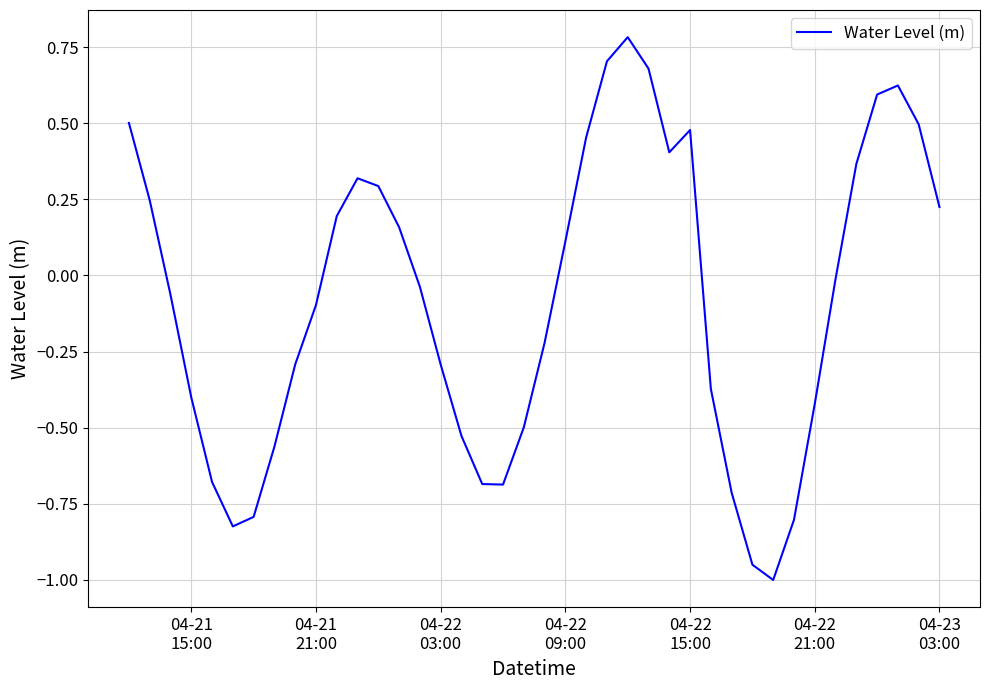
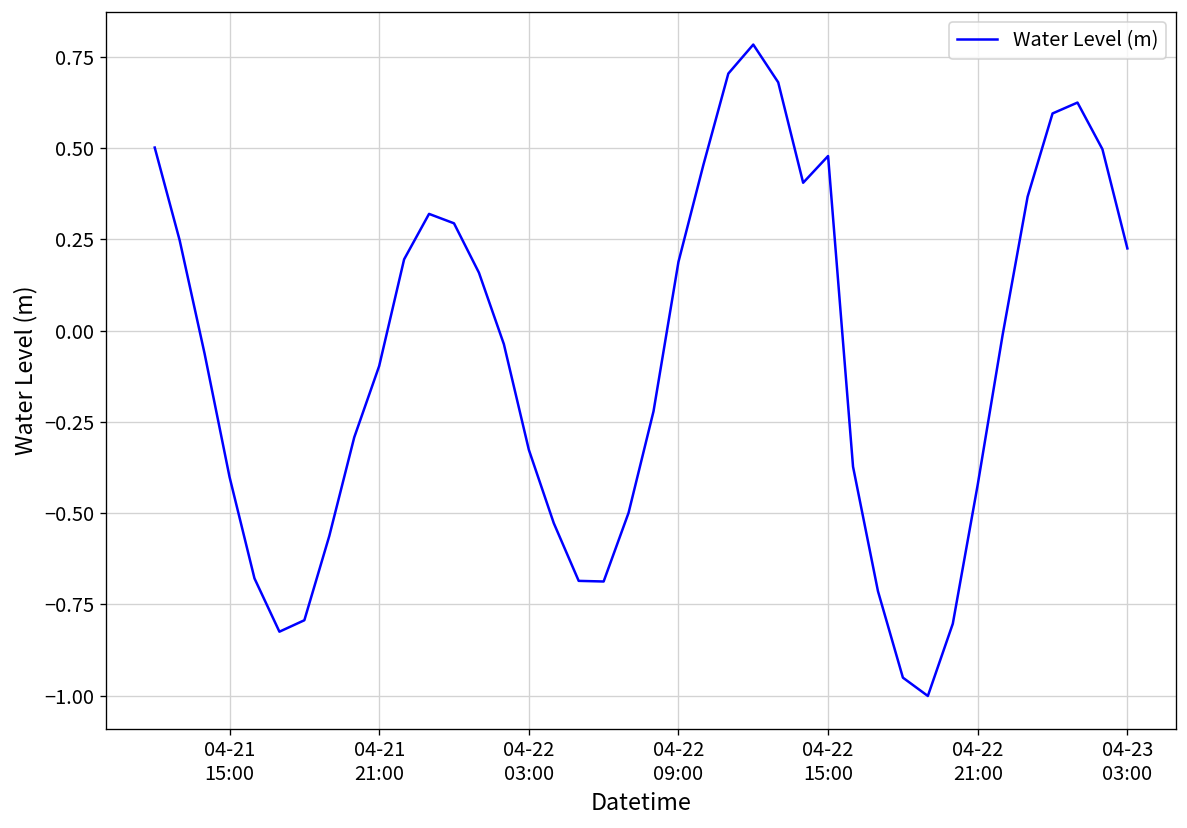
04-22 03:00: -0.29 -> -0.33
04-22 09:00: 0.11 -> 0.19
